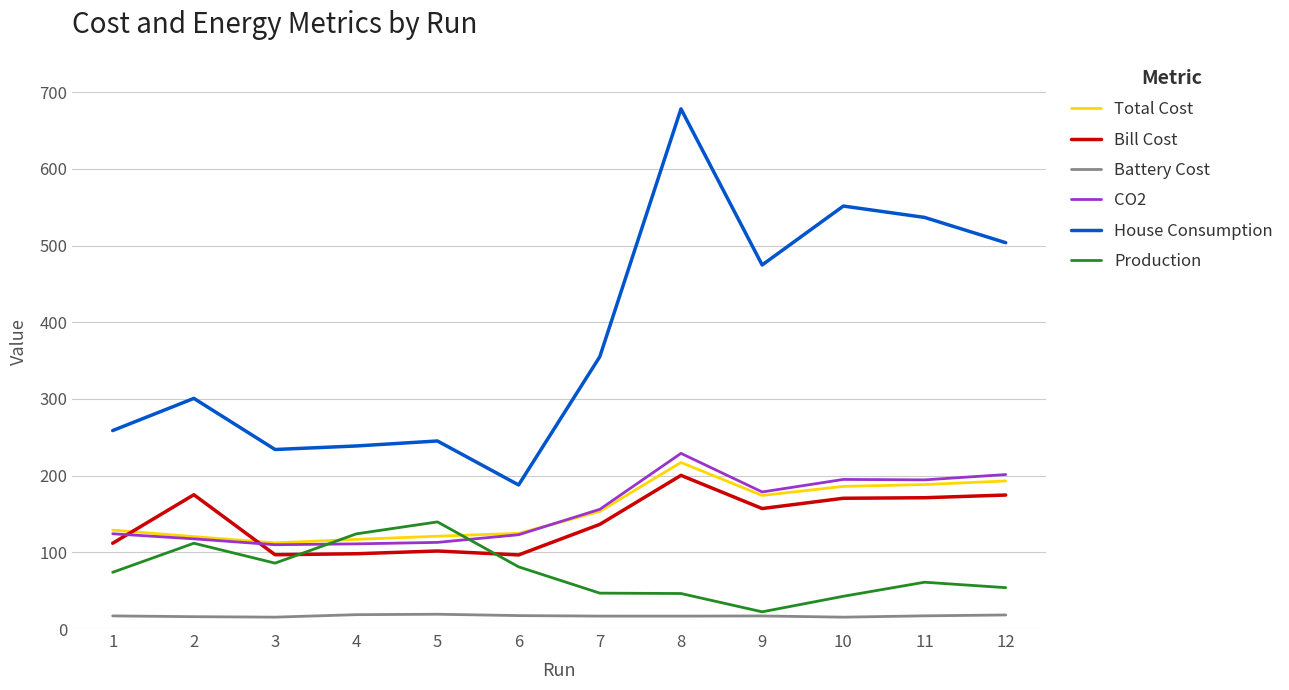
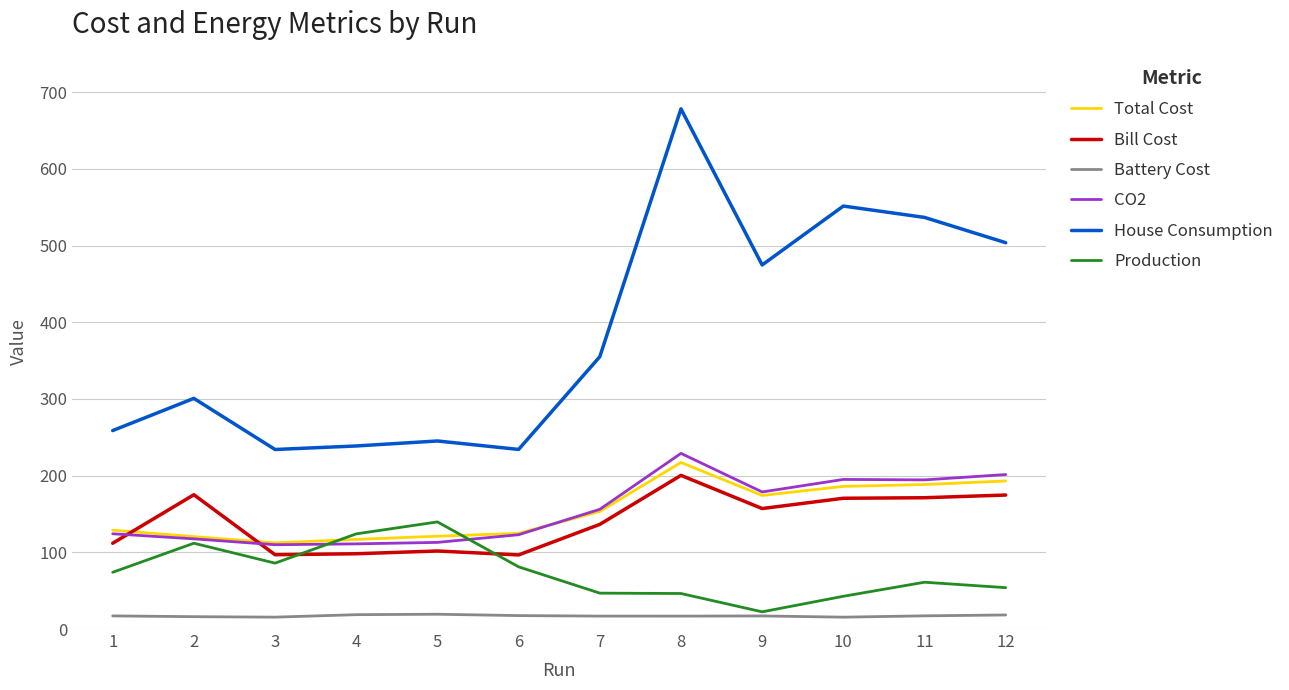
House Consumption, 6: 190 -> 230
